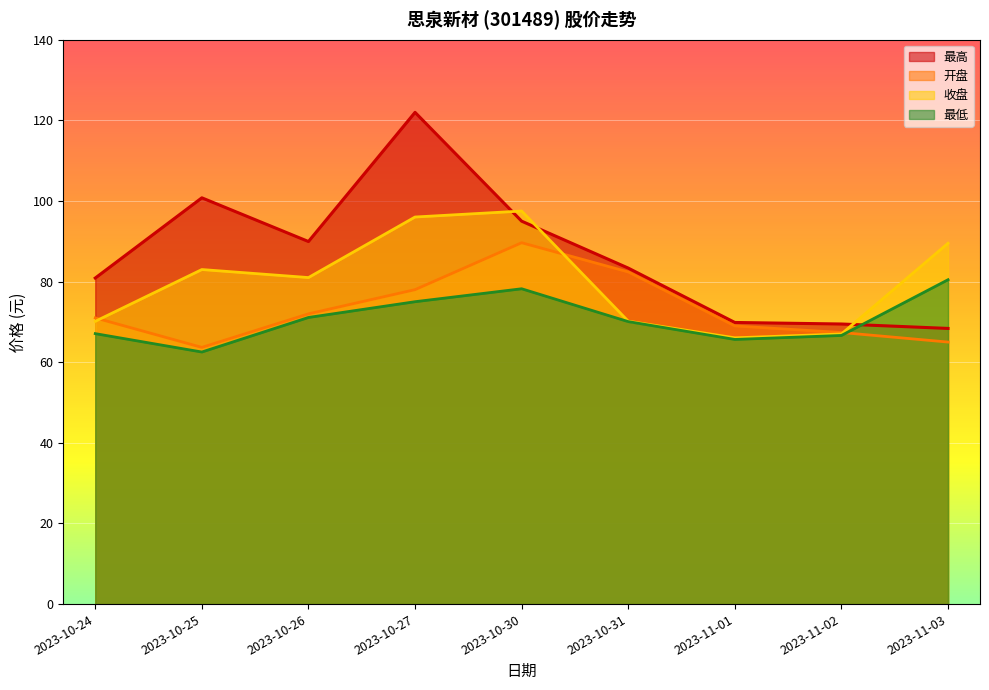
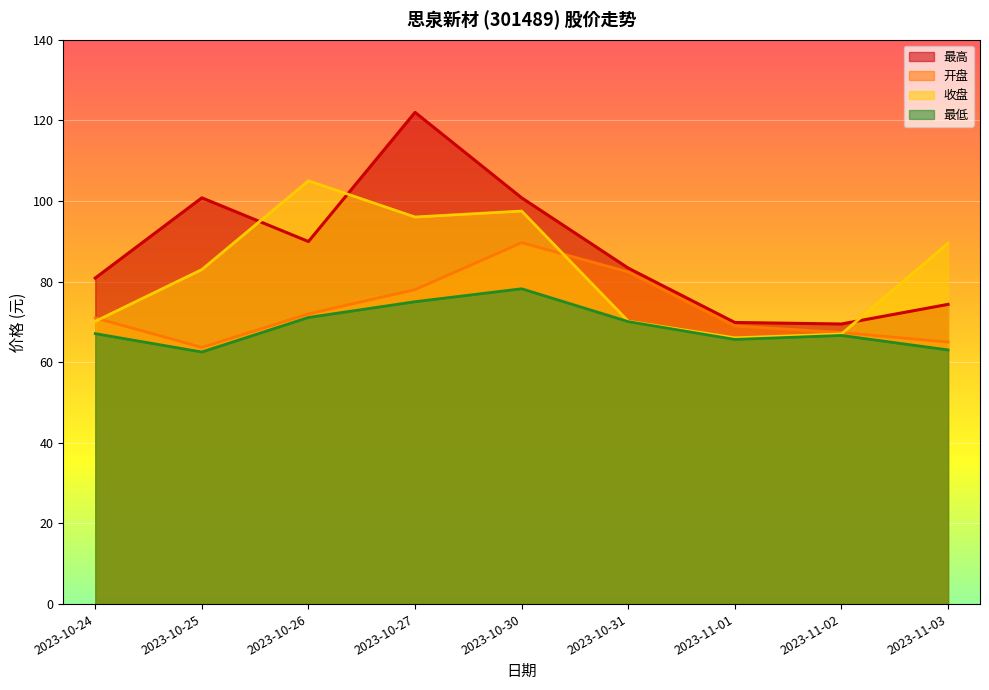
收盘, 2023-10-26: 81 -> 105
最高, 2023-10-30: 95 -> 101
最高, 2023-11-03: 68 -> 74
最低, 2023-11-03: 80 -> 63
